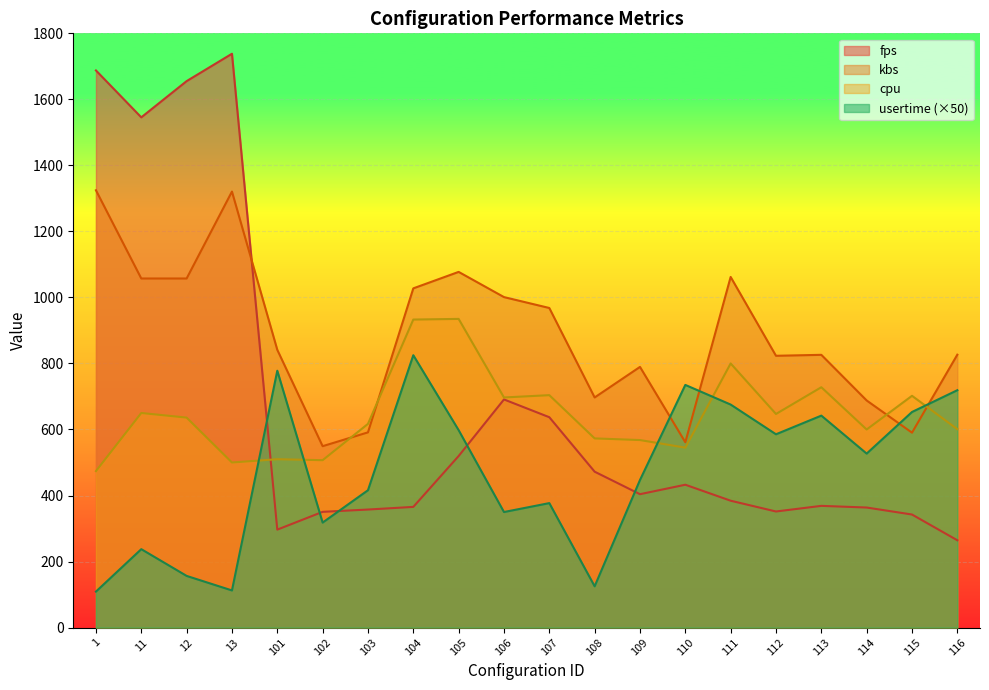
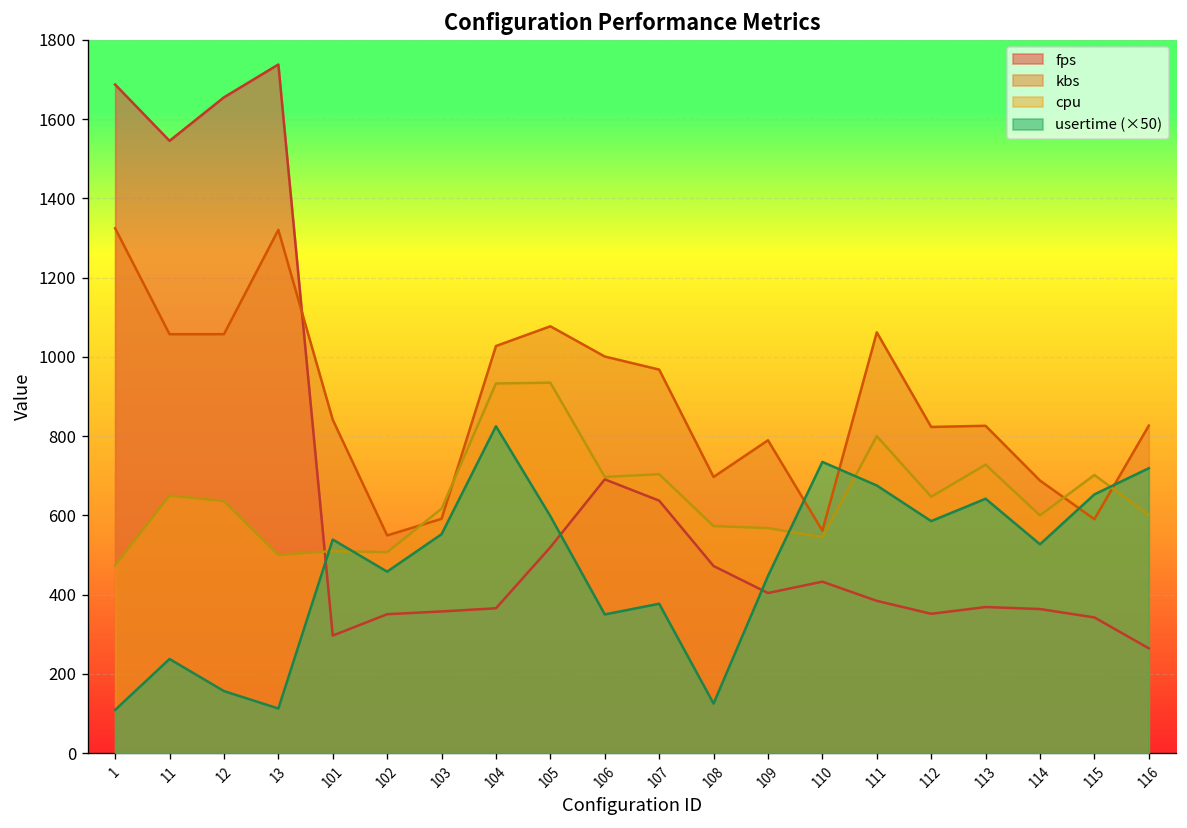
usertime (×50), 101: 780 -> 540
usertime (×50), 102: 320 -> 460
usertime (×50), 103: 420 -> 550
